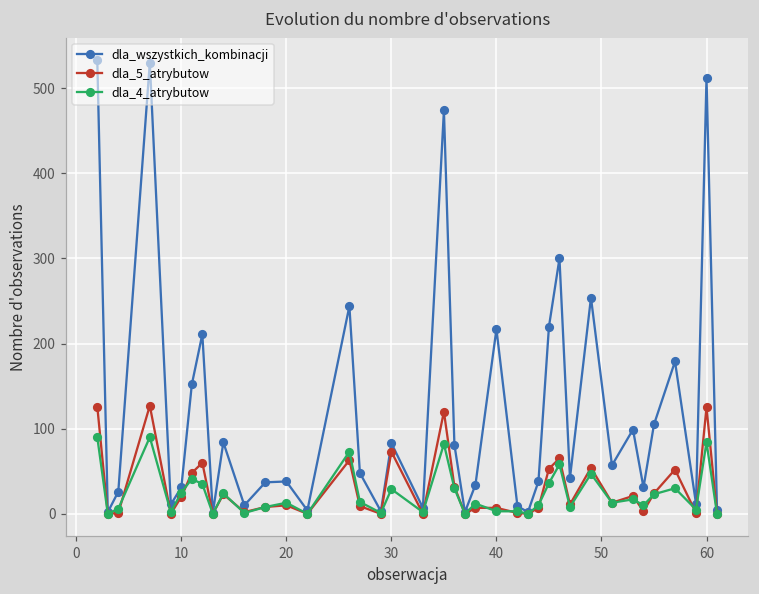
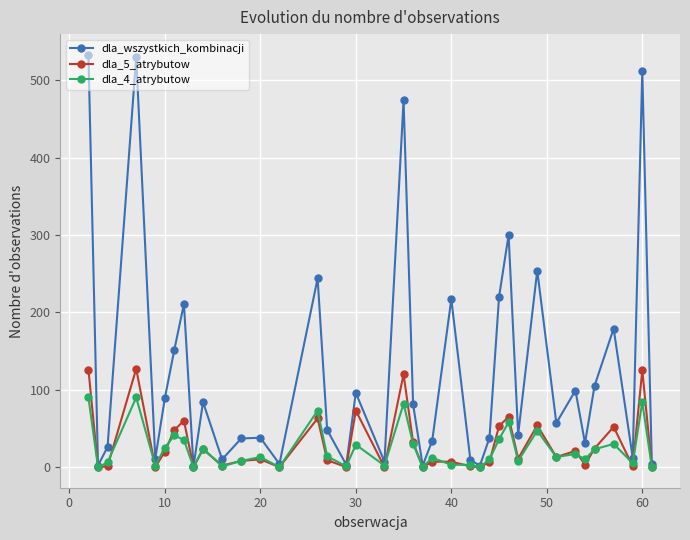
dla_wszystkich_kombinacji, 10: 30 -> 90
dla_wszystkich_kombinacji, 30: 80 -> 100
